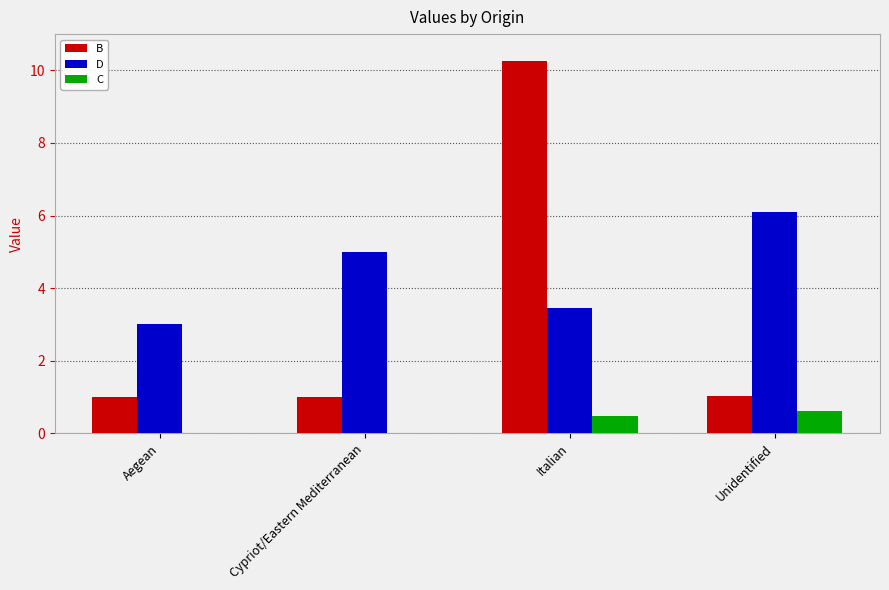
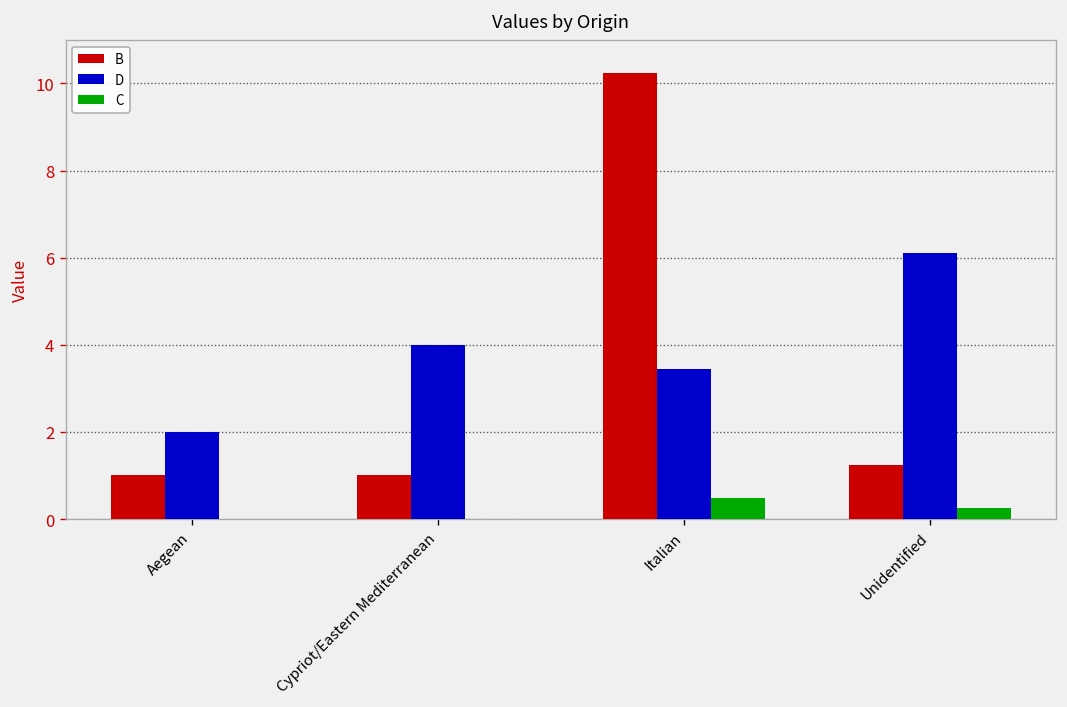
D, Aegean: 3 -> 2
D, Cypriot/Eastern Mediterranean: 5 -> 4
B, Unidentified: 1.0 -> 1.3
C, Unidentified: 0.6 -> 0.3
